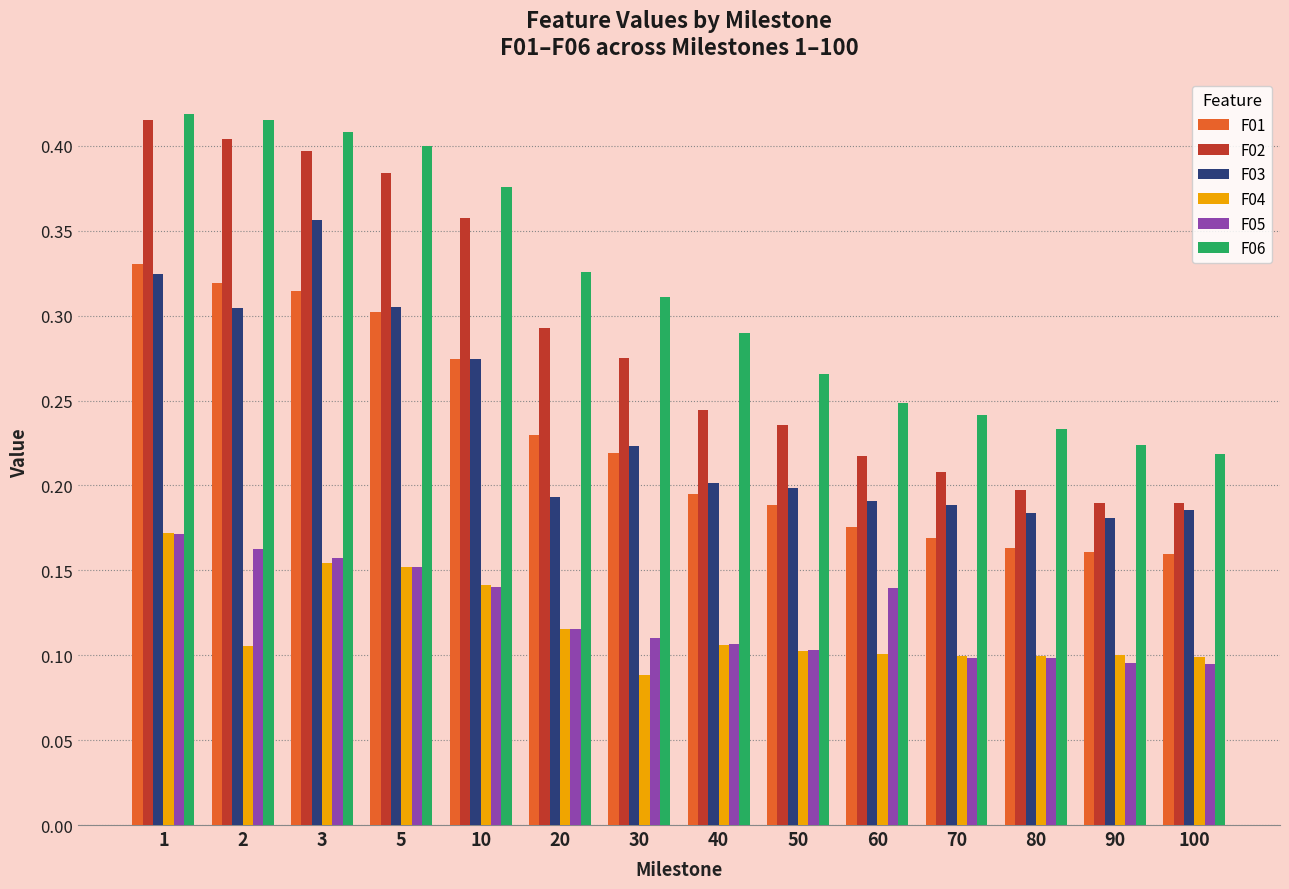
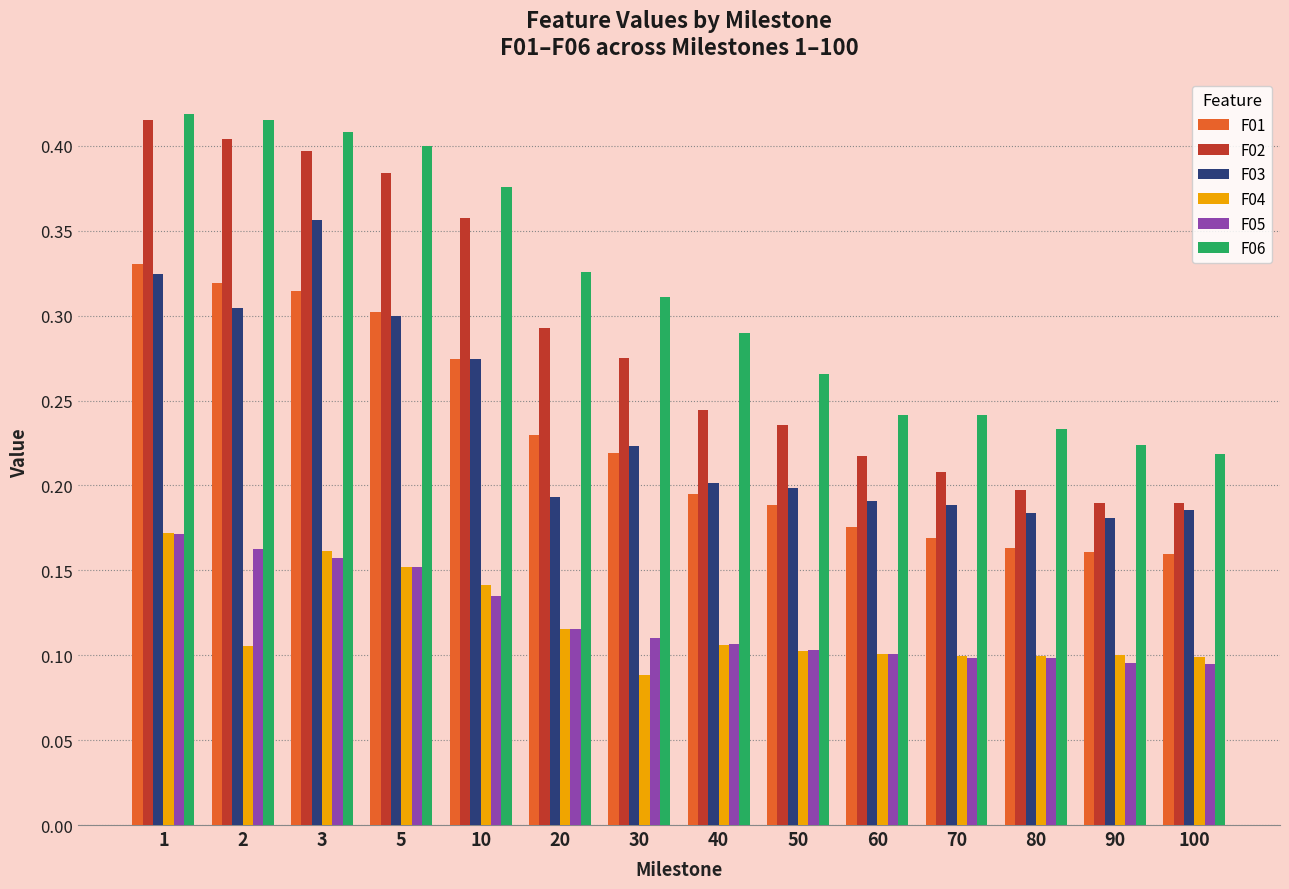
F04, 3: 0.154 -> 0.161
F03, 5: 0.305 -> 0.300
F05, 10: 0.140 -> 0.135
F05, 60: 0.140 -> 0.101
F06, 60: 0.248 -> 0.242
